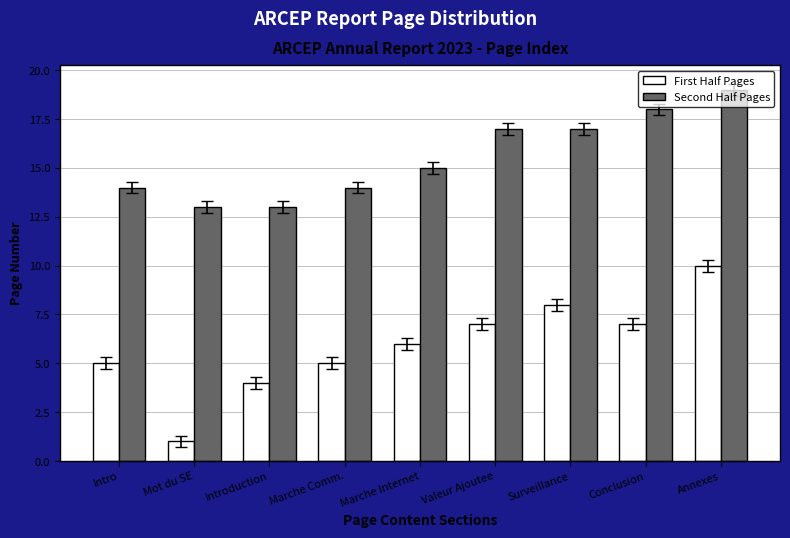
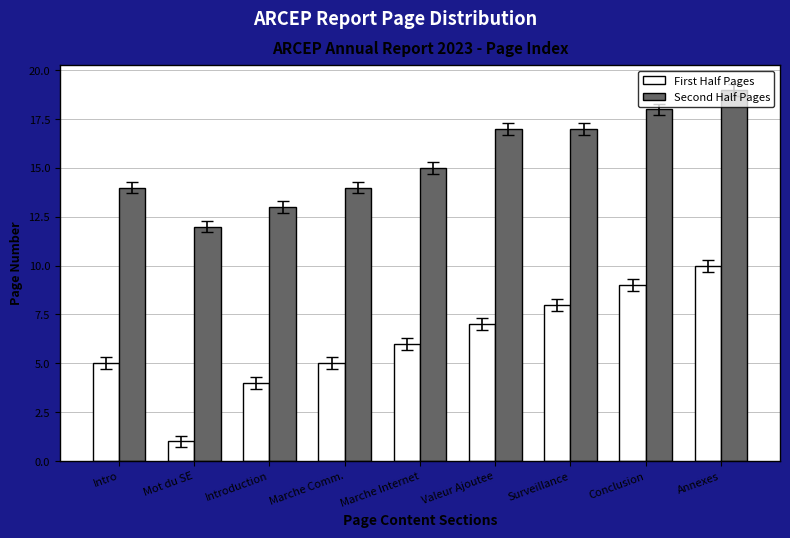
Second Half Pages, Mot du SE: 13 -> 12
First Half Pages, Conclusion: 7 -> 9
